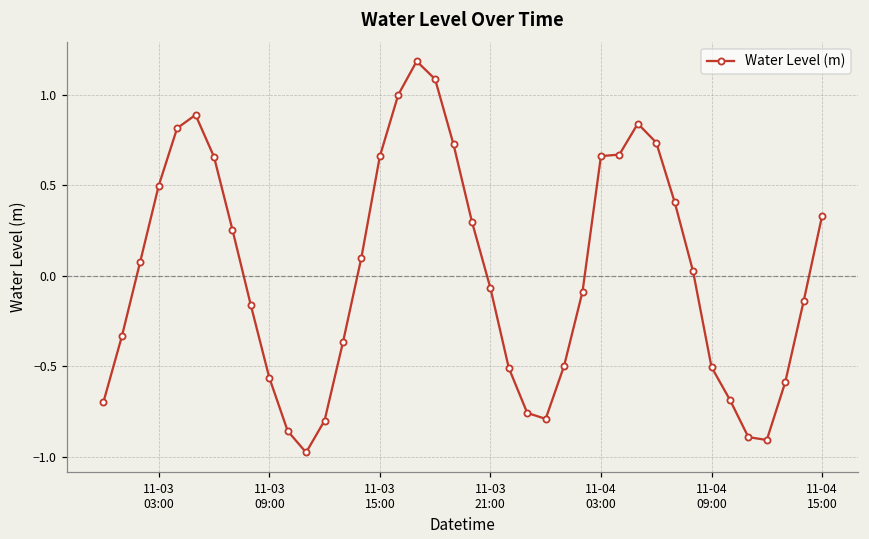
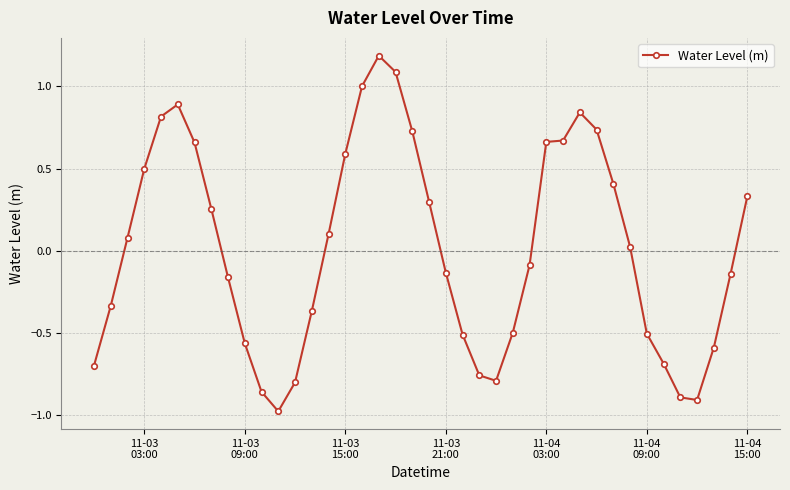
11-03 15:00: 0.66 -> 0.59
11-03 21:00: -0.07 -> -0.13
